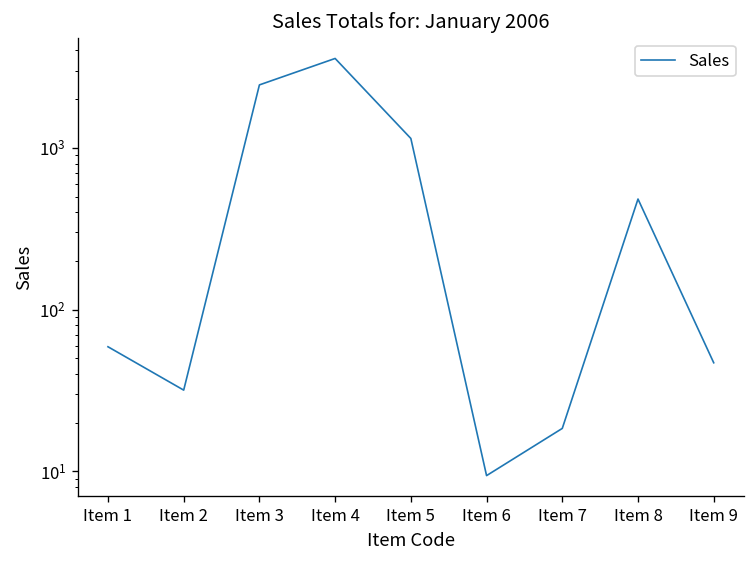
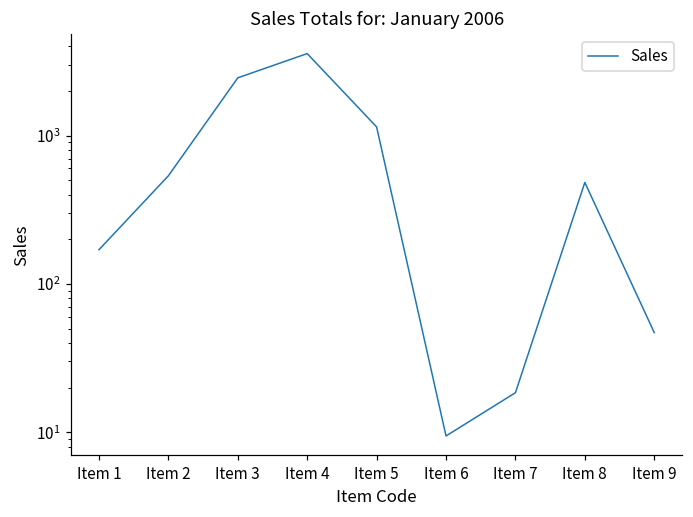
Item 1: 60 -> 170
Item 2: 32 -> 540
